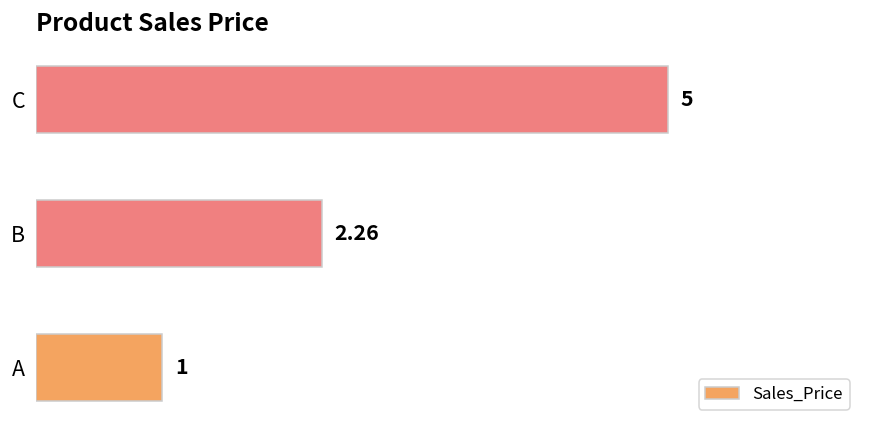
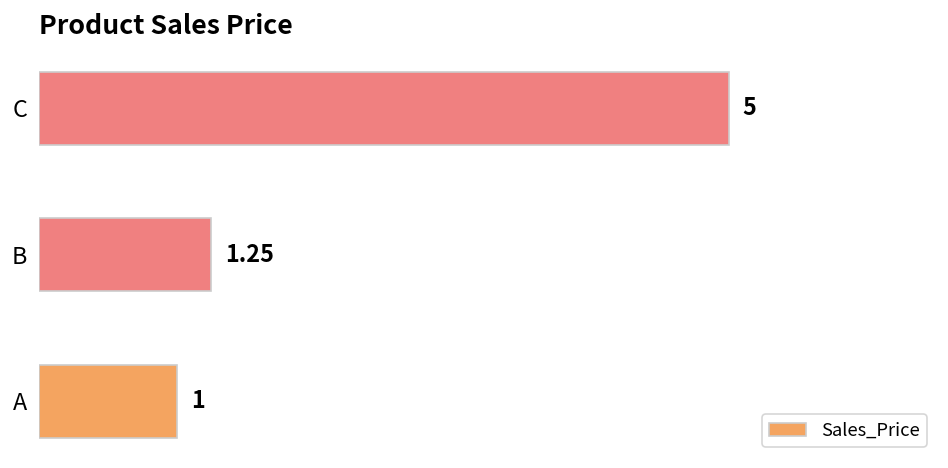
B: 2.26 -> 1.25
